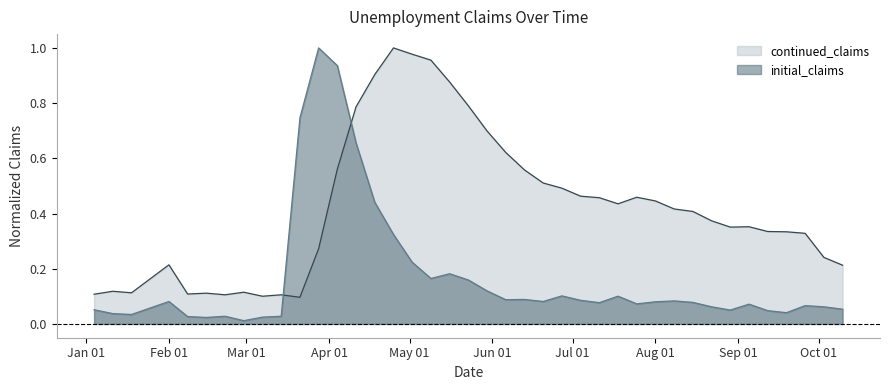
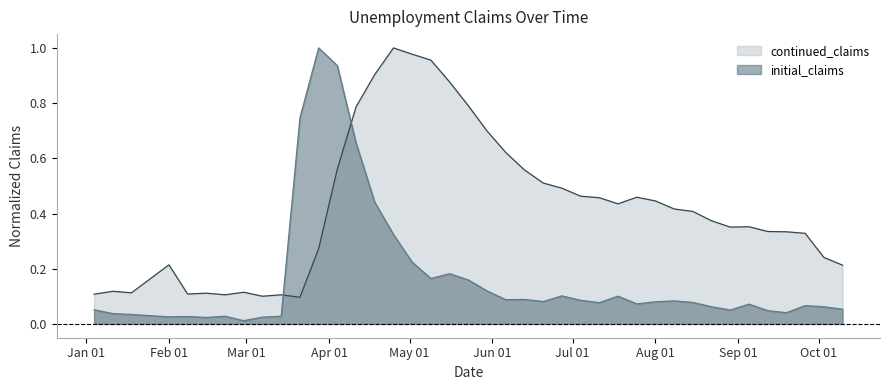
initial_claims, Feb 01: 0.08 -> 0.03
